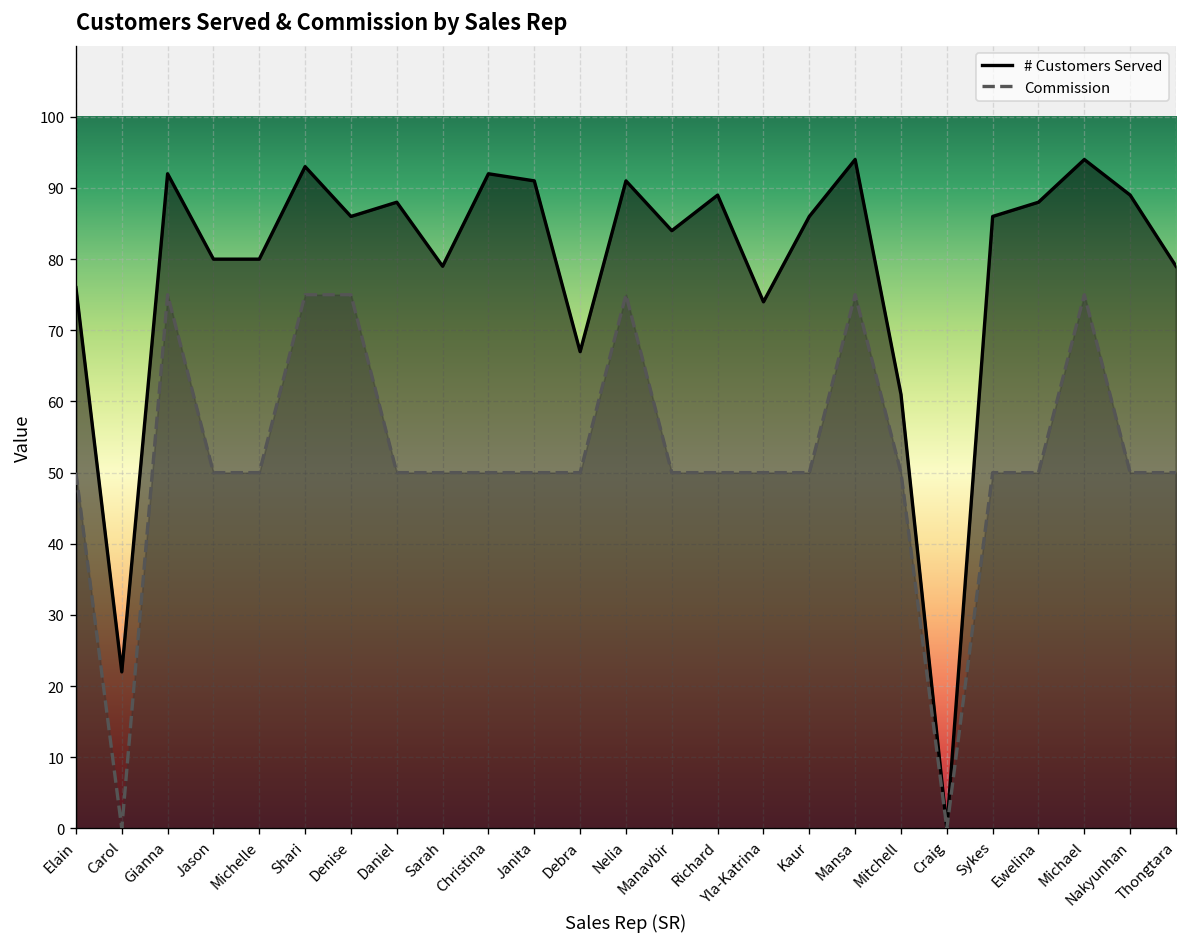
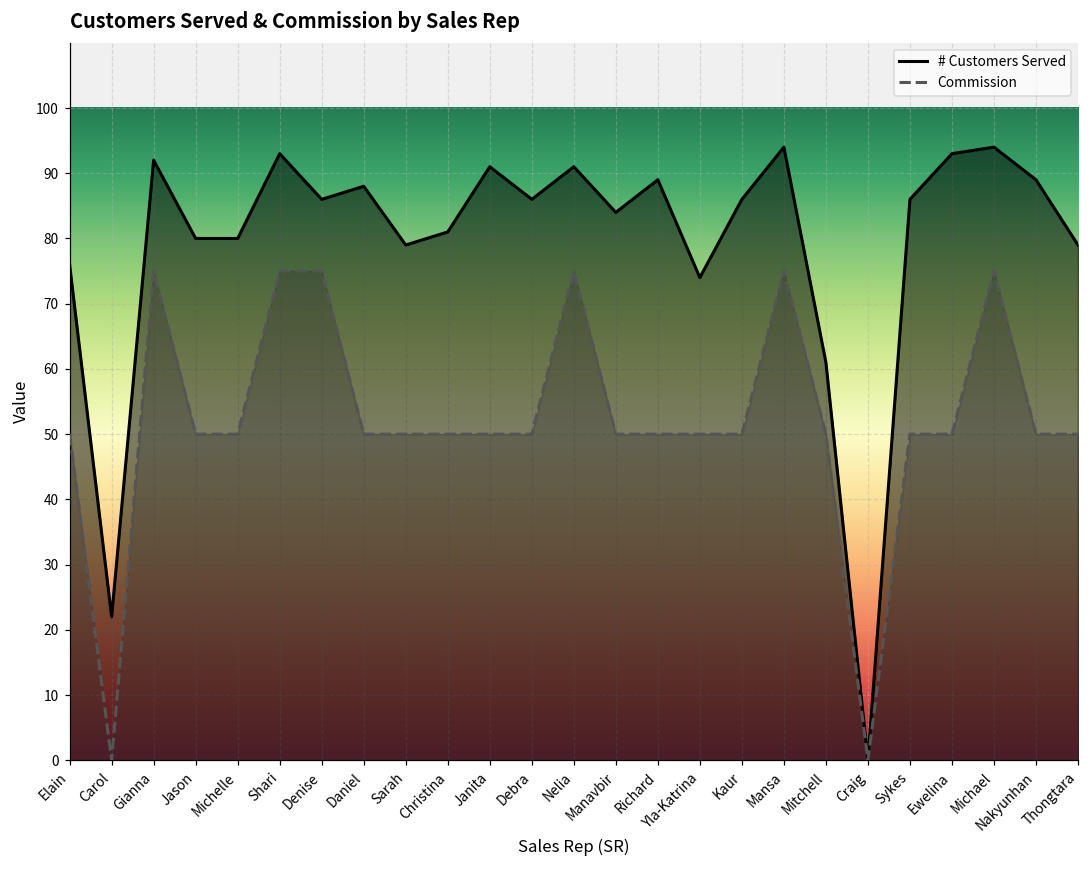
# Customers Served, Christina: 92 -> 81
# Customers Served, Debra: 67 -> 86
# Customers Served, Ewelina: 88 -> 93
